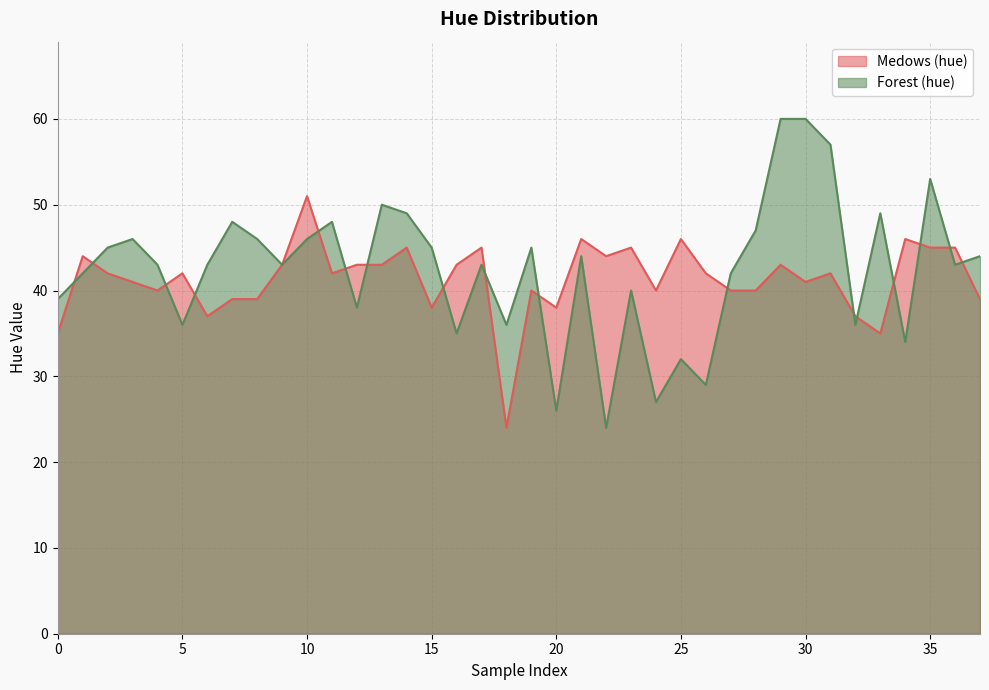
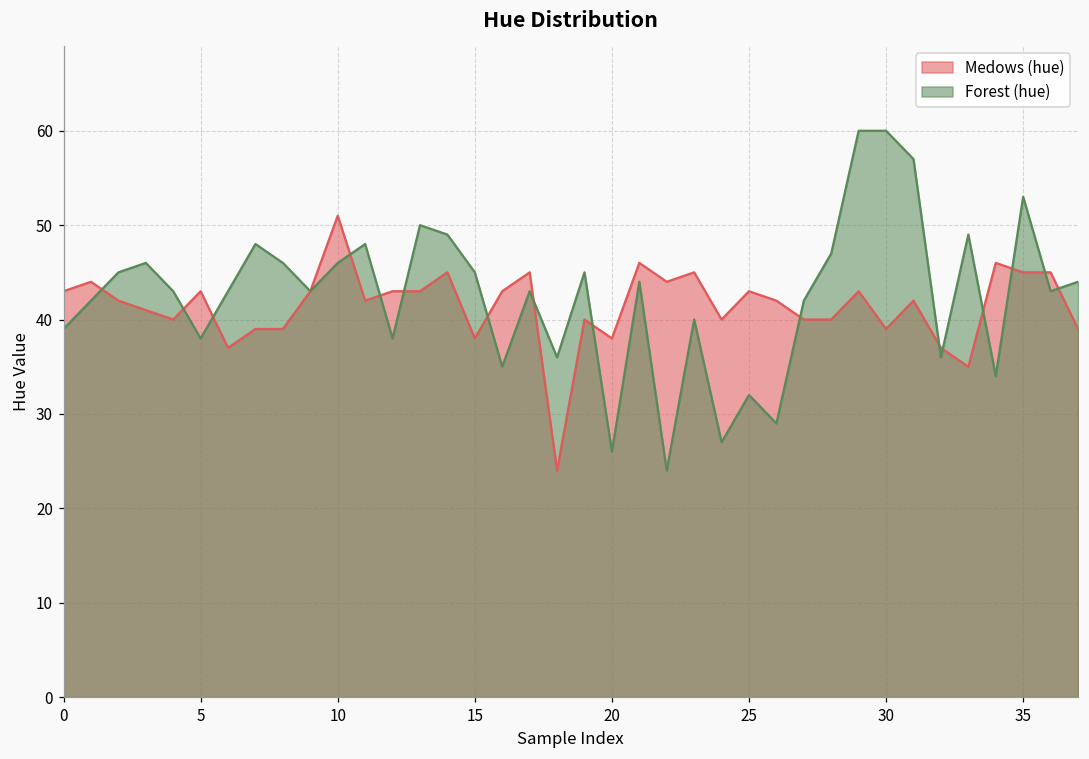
Medows (hue), 0: 35 -> 43
Medows (hue), 5: 42 -> 43
Forest (hue), 5: 36 -> 38
Medows (hue), 25: 46 -> 43
Medows (hue), 30: 41 -> 39
